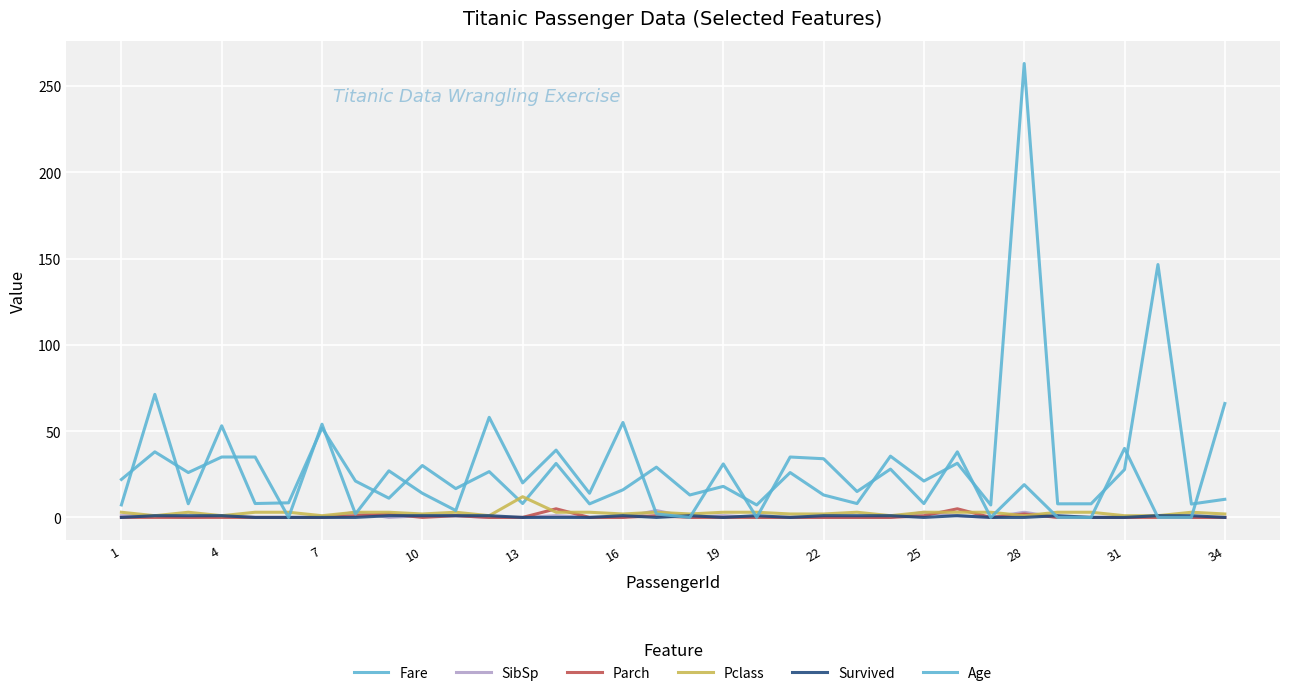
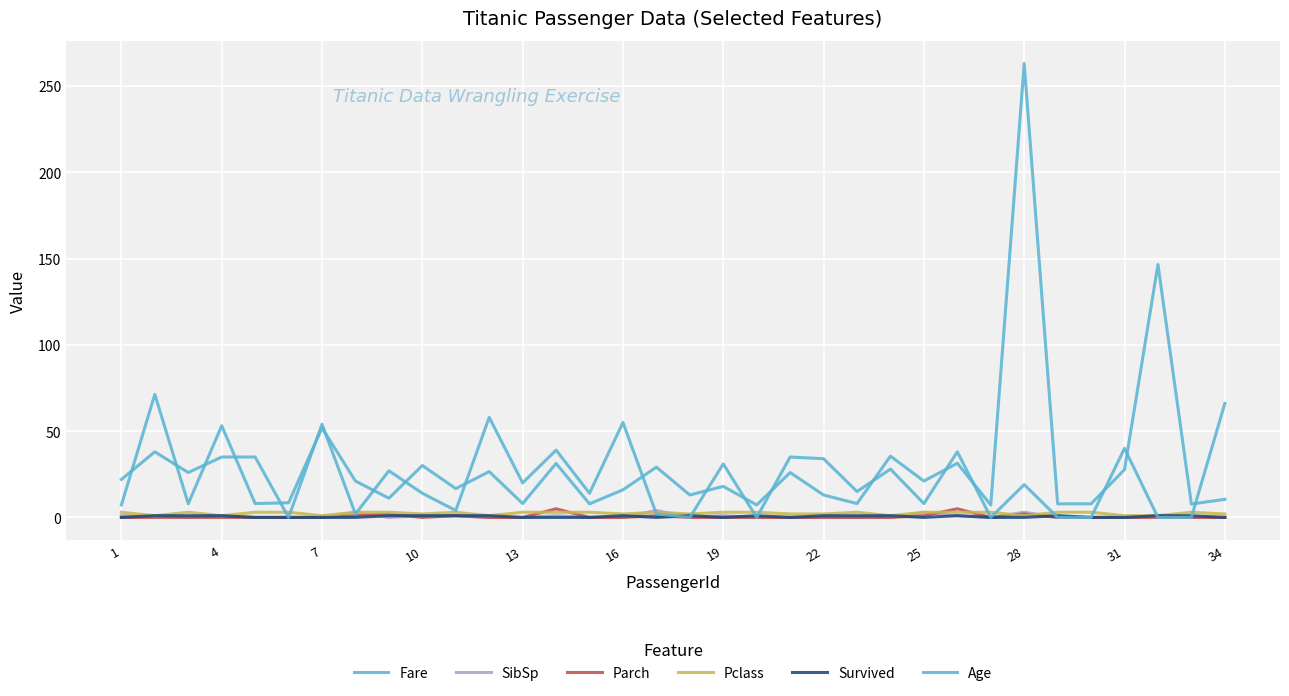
Pclass, 13: 12 -> 3
